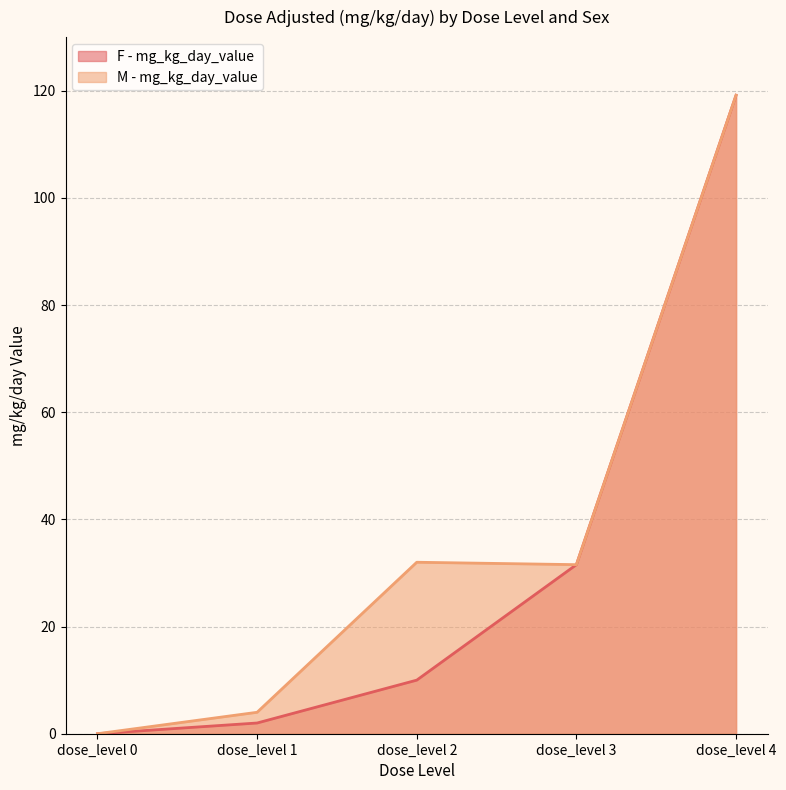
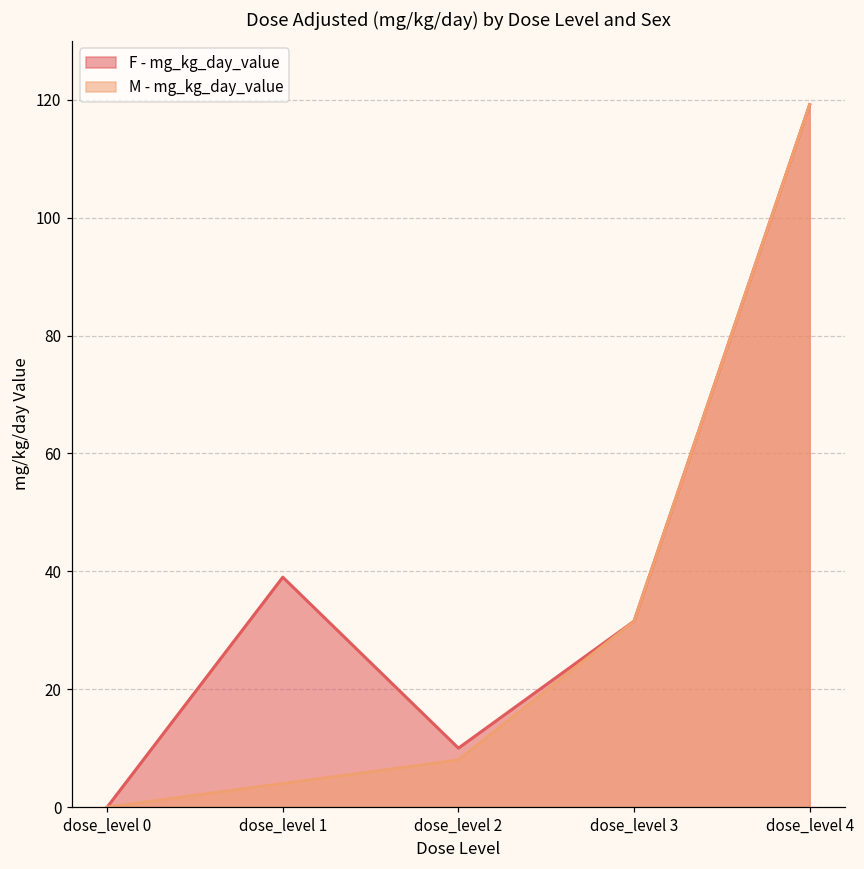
F - mg_kg_day_value, dose_level 1: 2 -> 39
M - mg_kg_day_value, dose_level 2: 32 -> 8
